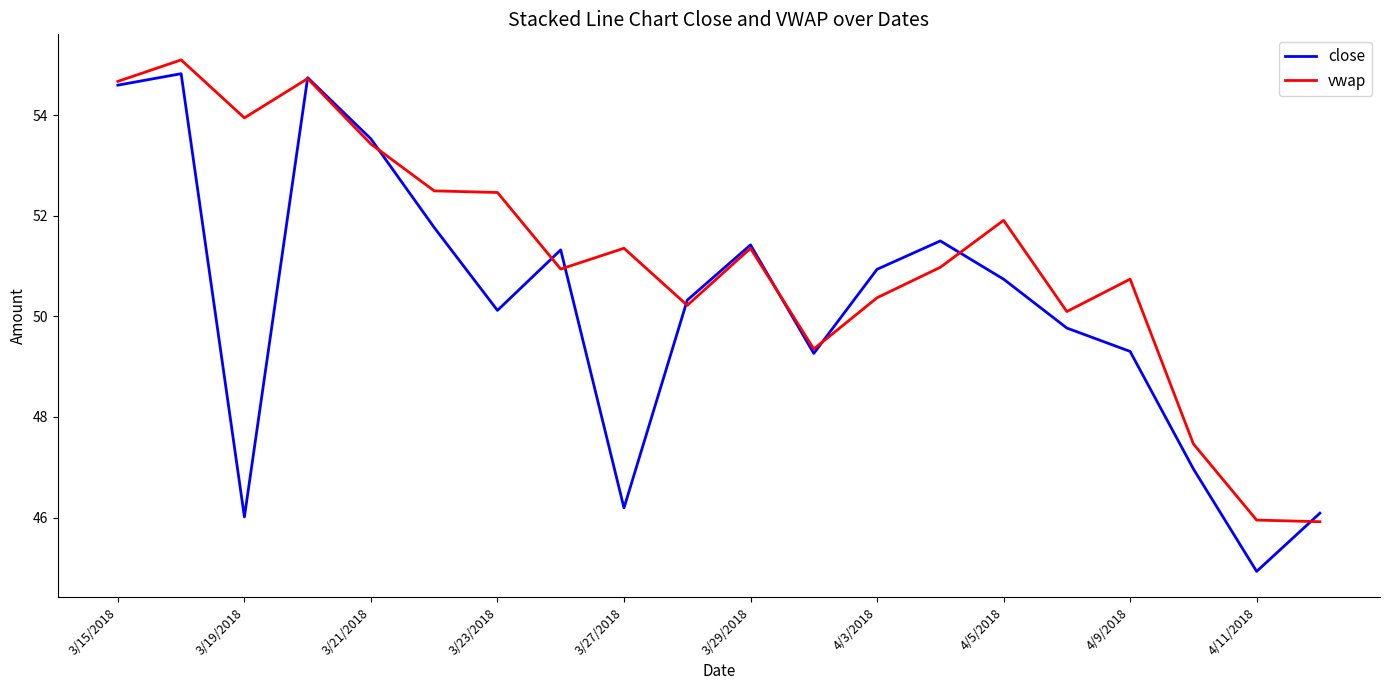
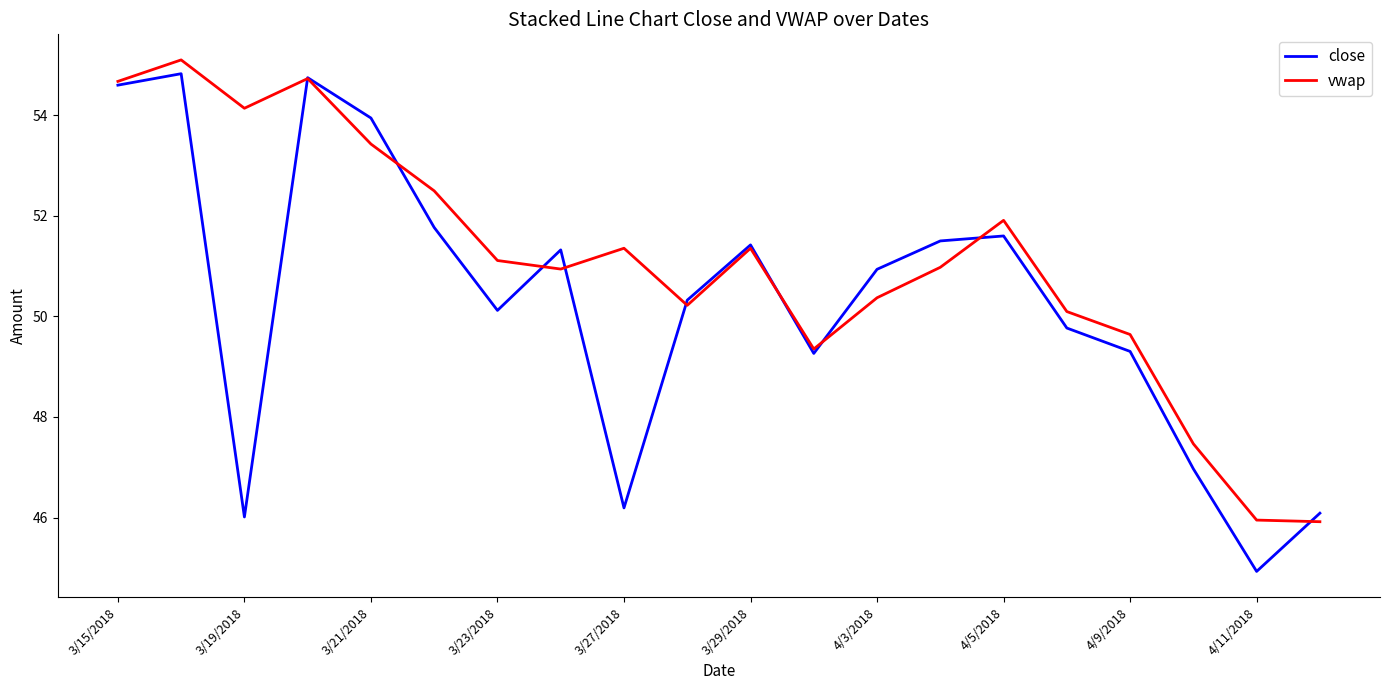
vwap, 3/19/2018: 53.9 -> 54.1
close, 3/21/2018: 53.5 -> 53.9
vwap, 3/23/2018: 52.5 -> 51.1
close, 4/5/2018: 50.7 -> 51.6
vwap, 4/9/2018: 50.7 -> 49.6
